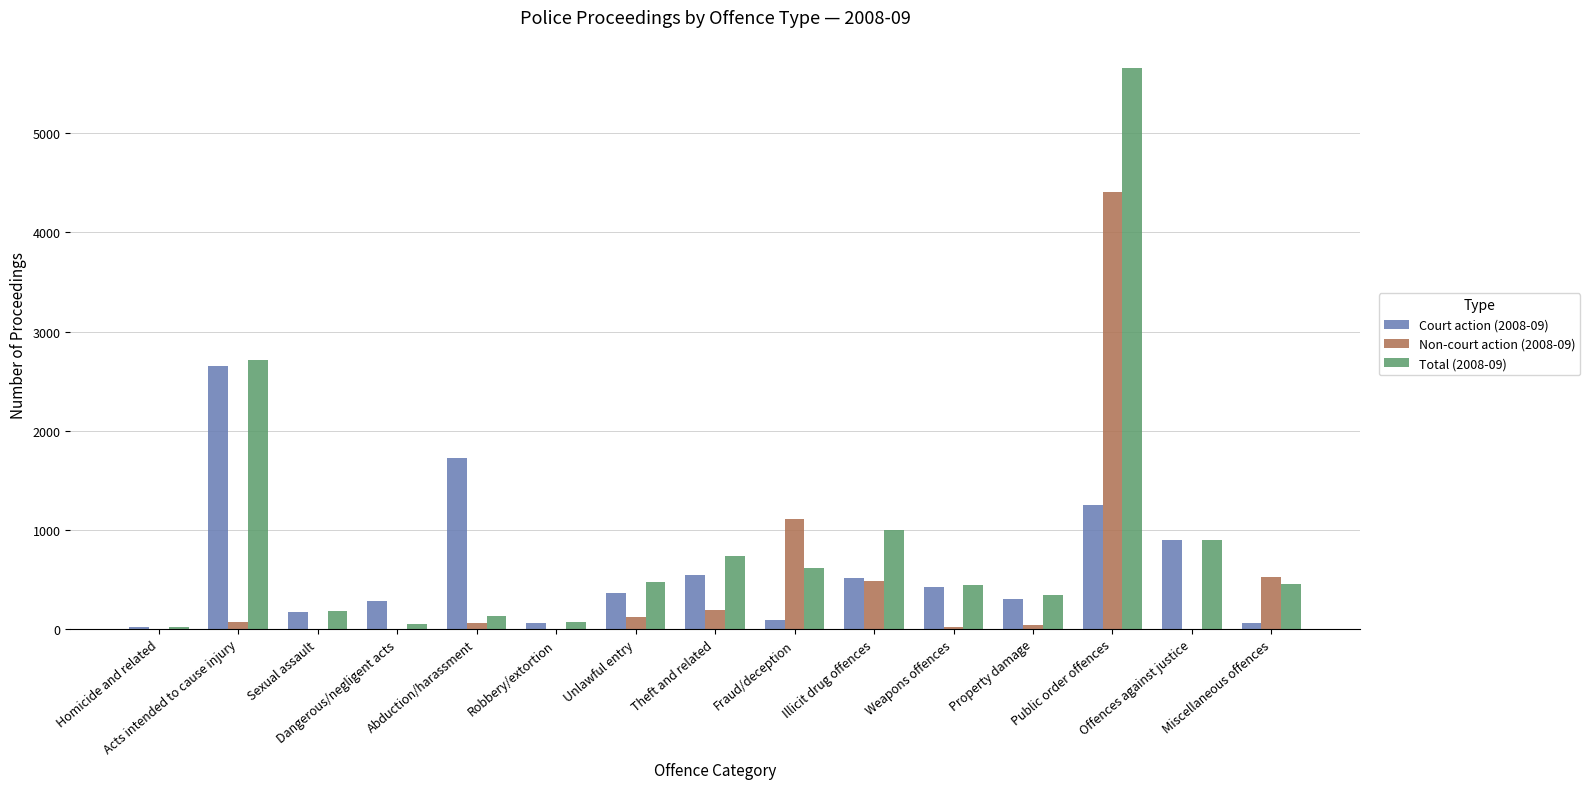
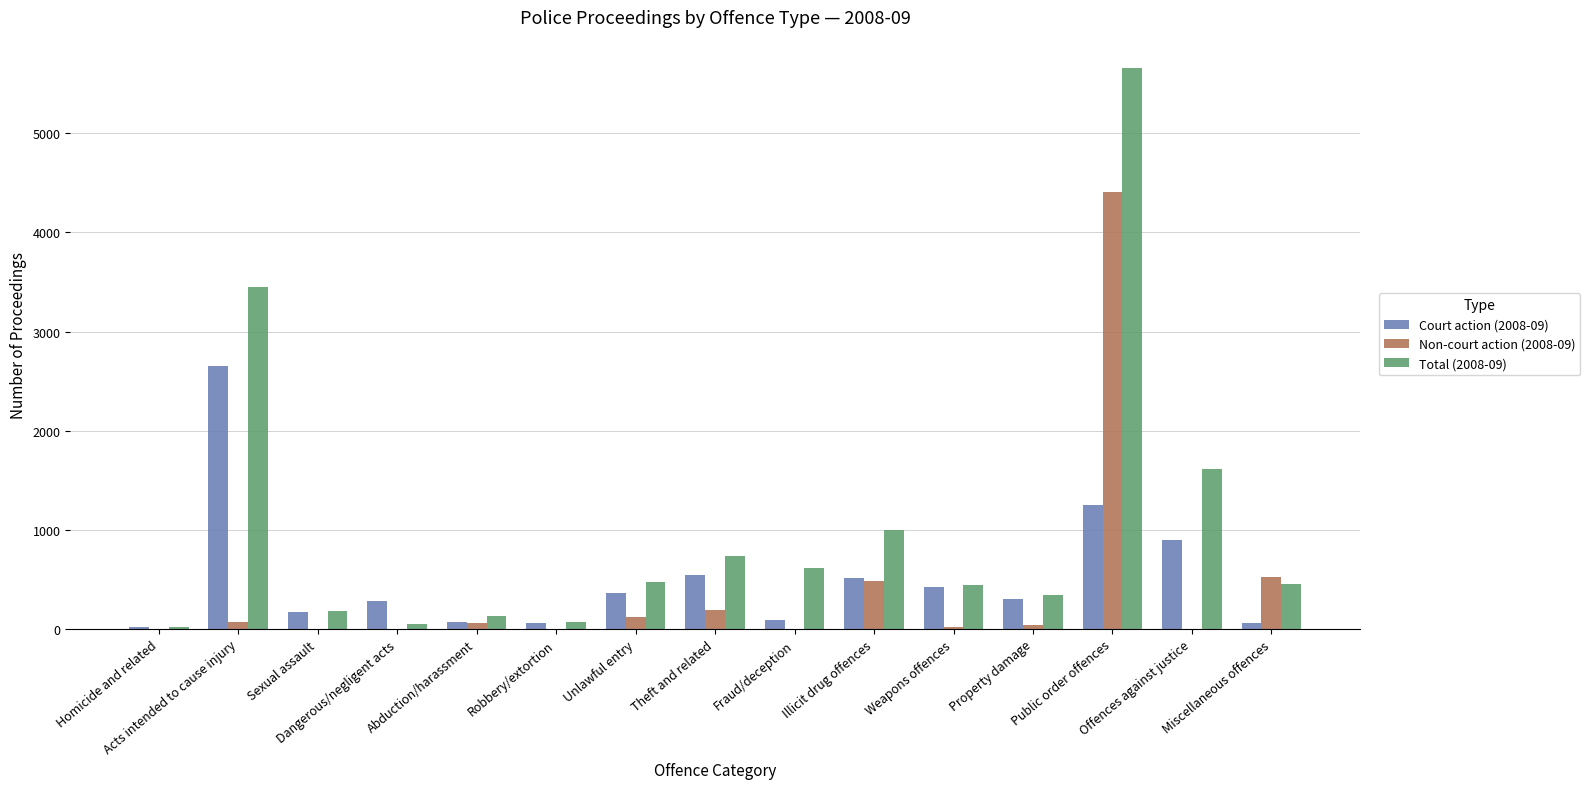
Total (2008-09), Acts intended to cause injury: 2700 -> 3500
Court action (2008-09), Abduction/harassment: 1700 -> 100
Non-court action (2008-09), Fraud/deception: 1100 -> 0
Total (2008-09), Offences against justice: 900 -> 1600
